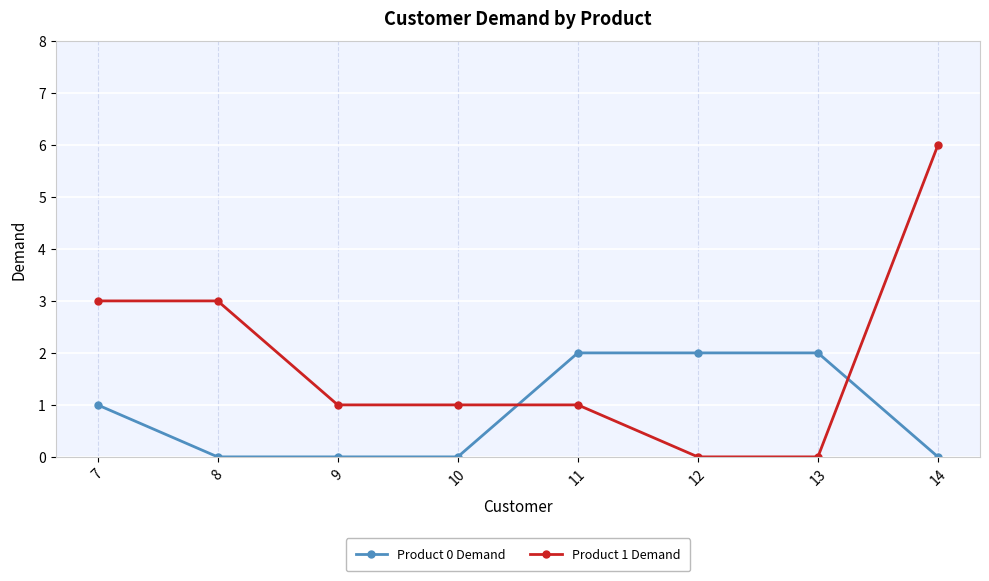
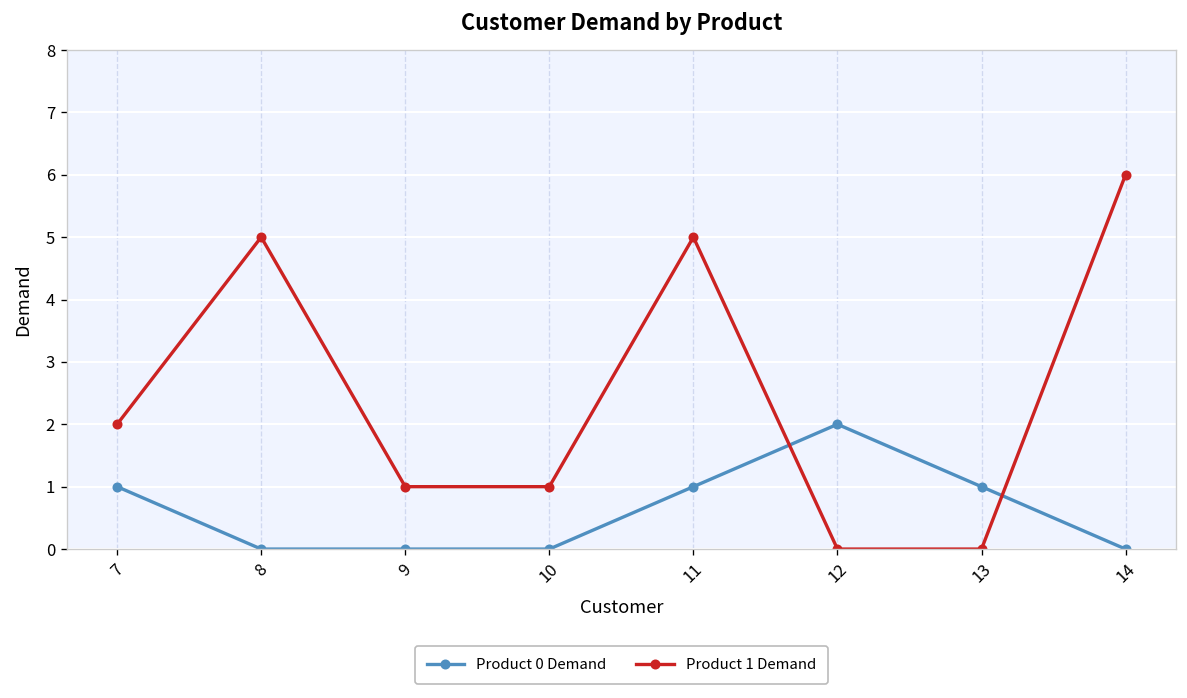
Product 1 Demand, 7: 3 -> 2
Product 1 Demand, 8: 3 -> 5
Product 0 Demand, 11: 2 -> 1
Product 1 Demand, 11: 1 -> 5
Product 0 Demand, 13: 2 -> 1
